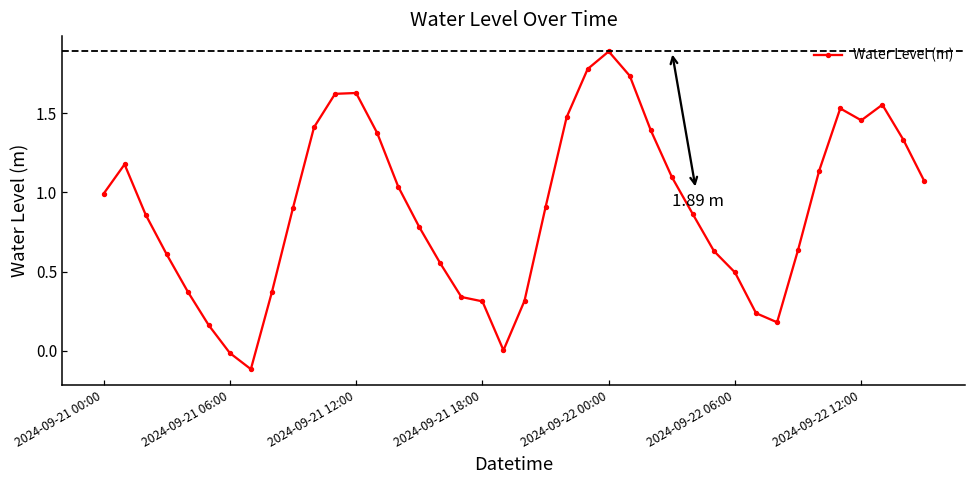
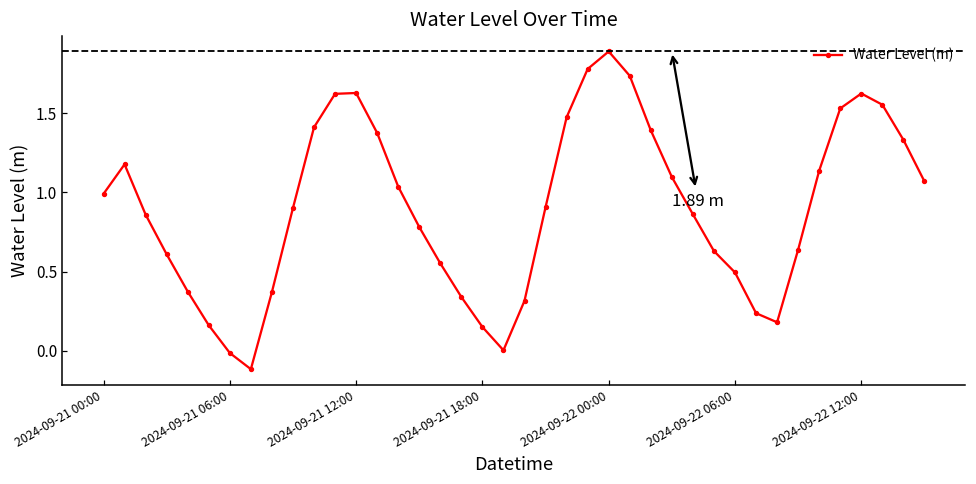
2024-09-21 18:00: 0.31 -> 0.15
2024-09-22 12:00: 1.45 -> 1.62
